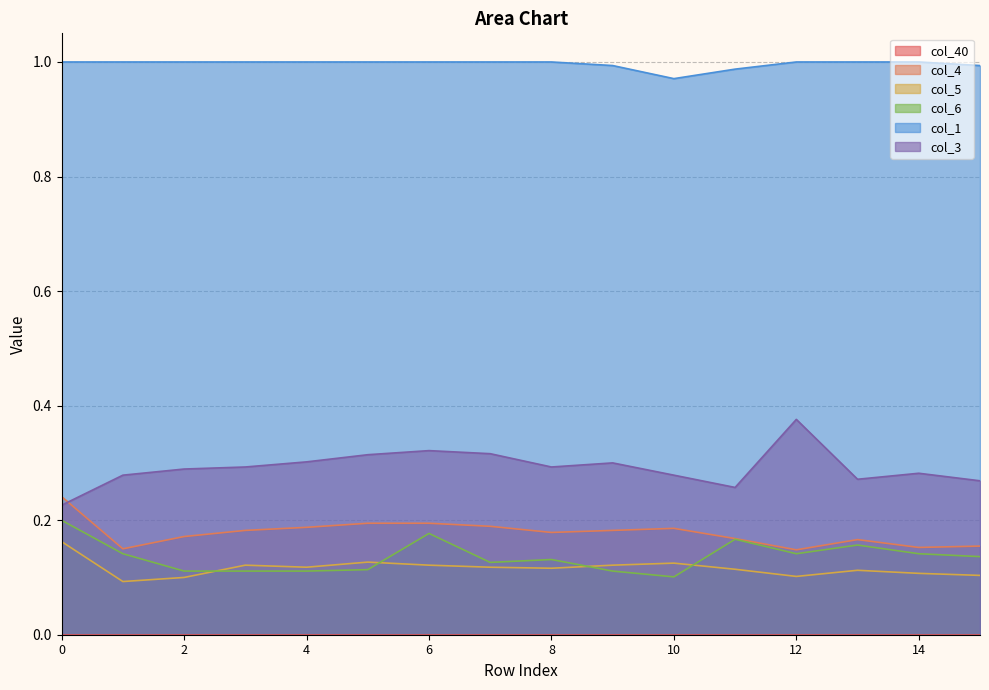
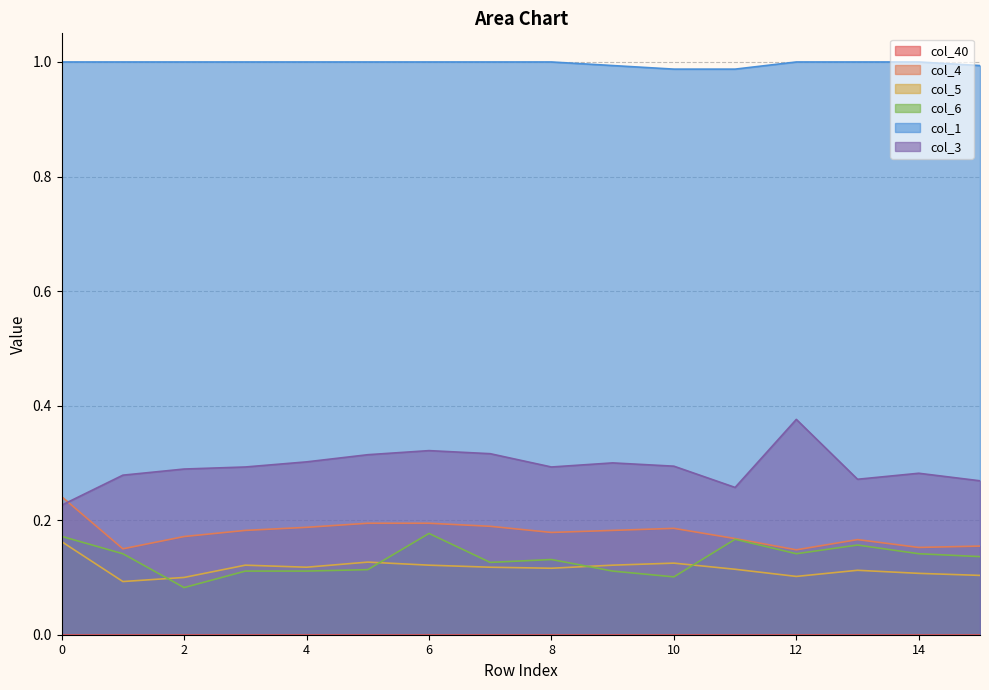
col_6, 0: 0.20 -> 0.17
col_6, 2: 0.11 -> 0.08
col_1, 10: 0.97 -> 0.99
col_3, 10: 0.28 -> 0.29
